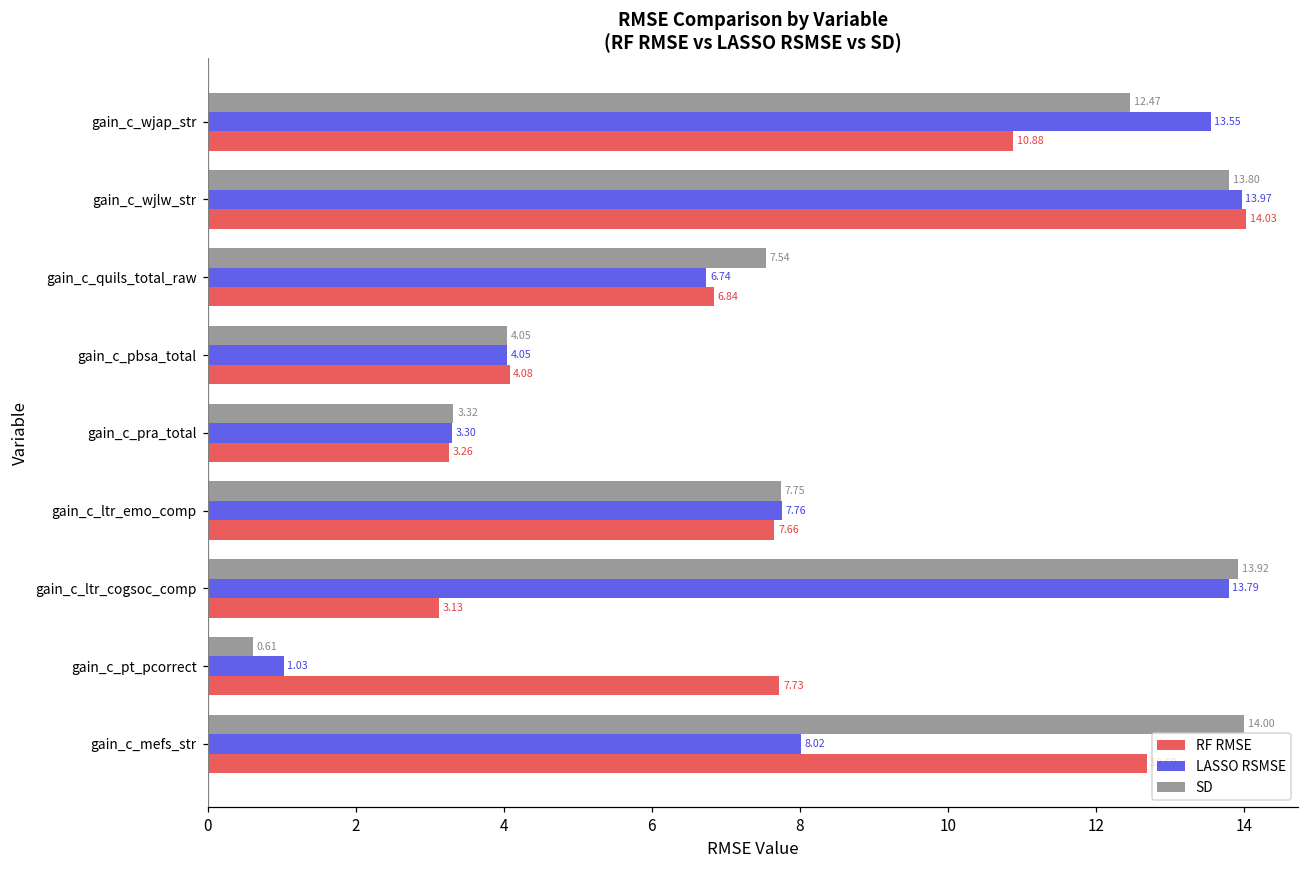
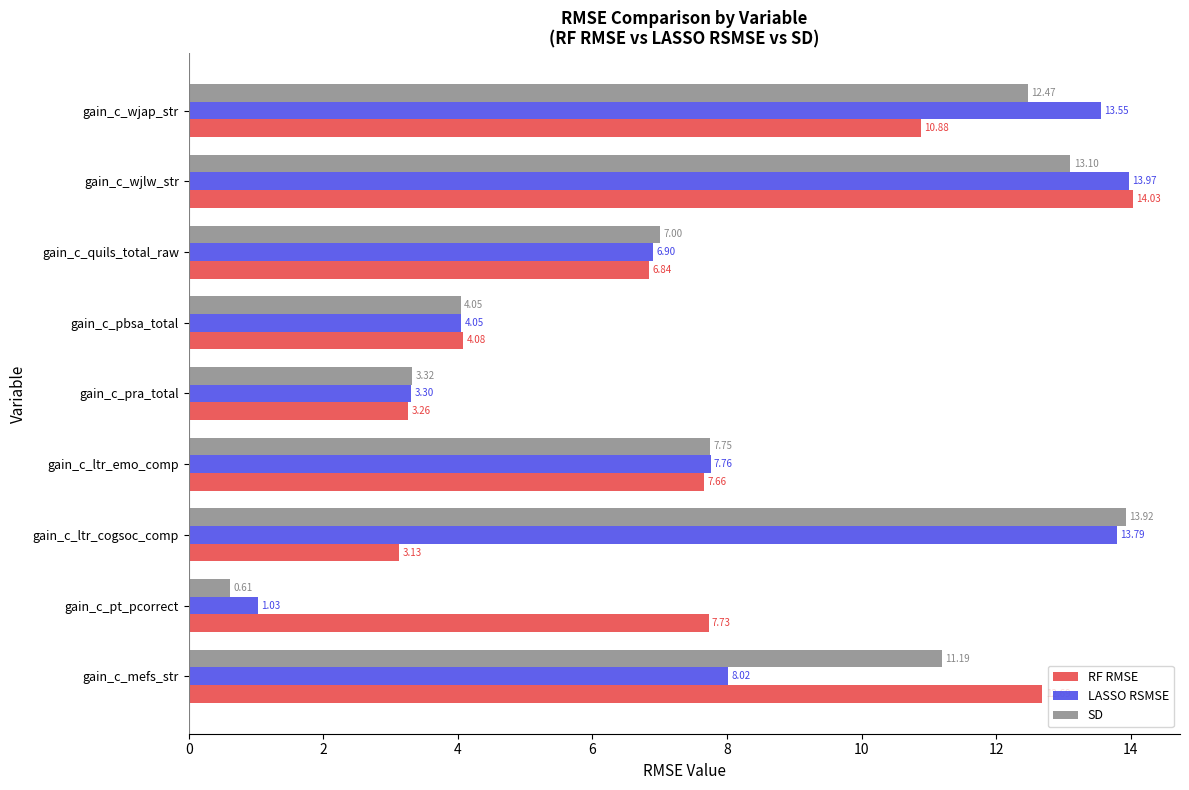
SD, gain_c_wjlw_str: 13.80 -> 13.10
SD, gain_c_quils_total_raw: 7.54 -> 7.00
LASSO RSMSE, gain_c_quils_total_raw: 6.74 -> 6.90
SD, gain_c_mefs_str: 14.00 -> 11.19
